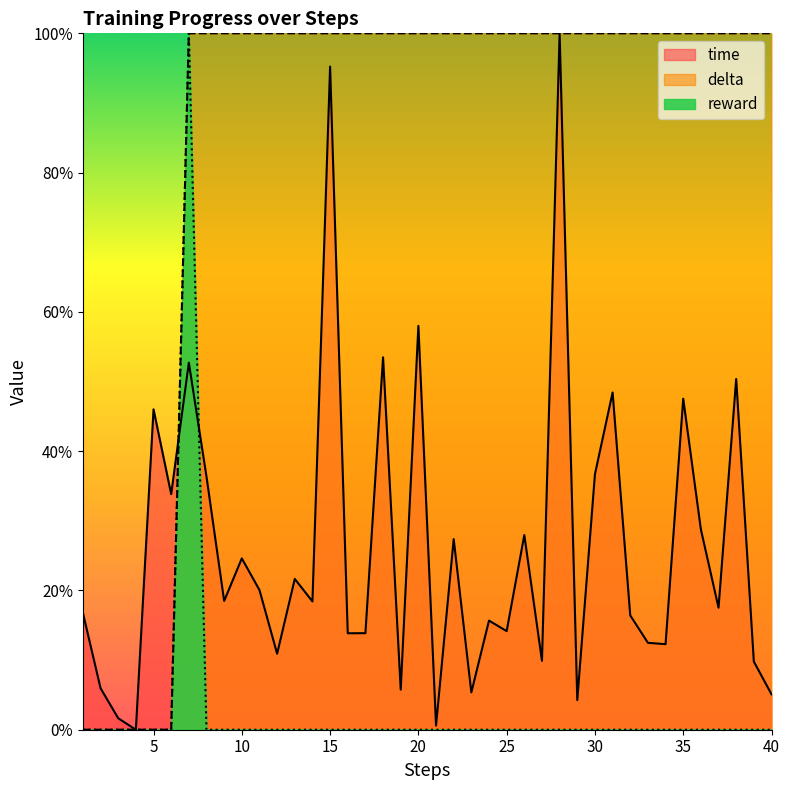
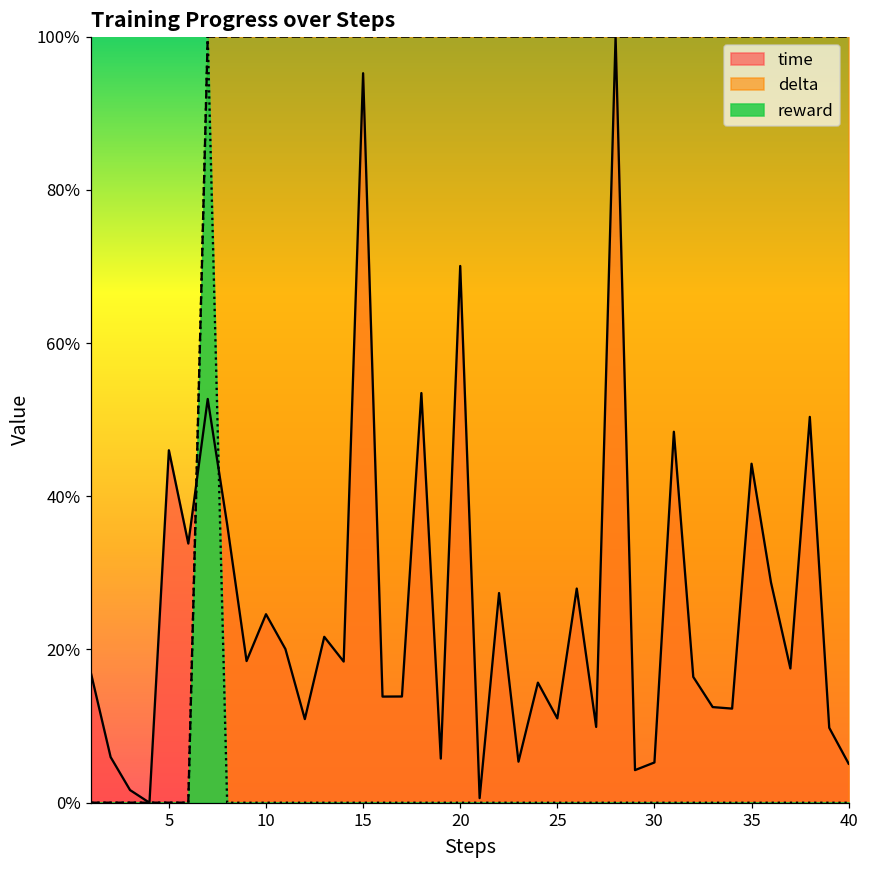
time, 20: 58% -> 70%
time, 25: 14% -> 11%
time, 30: 37% -> 5%
time, 35: 48% -> 44%
